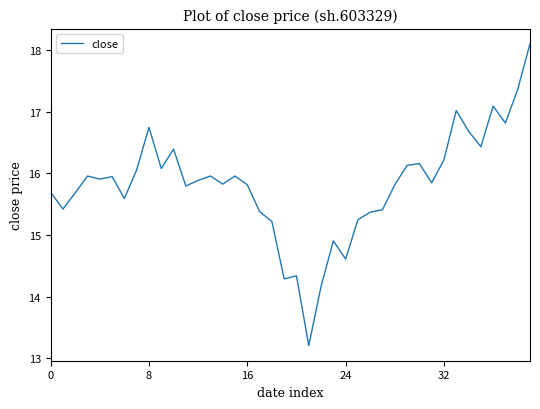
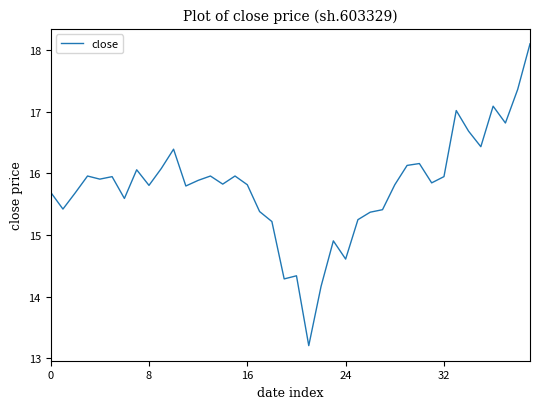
8: 16.7 -> 15.8
32: 16.2 -> 15.9
